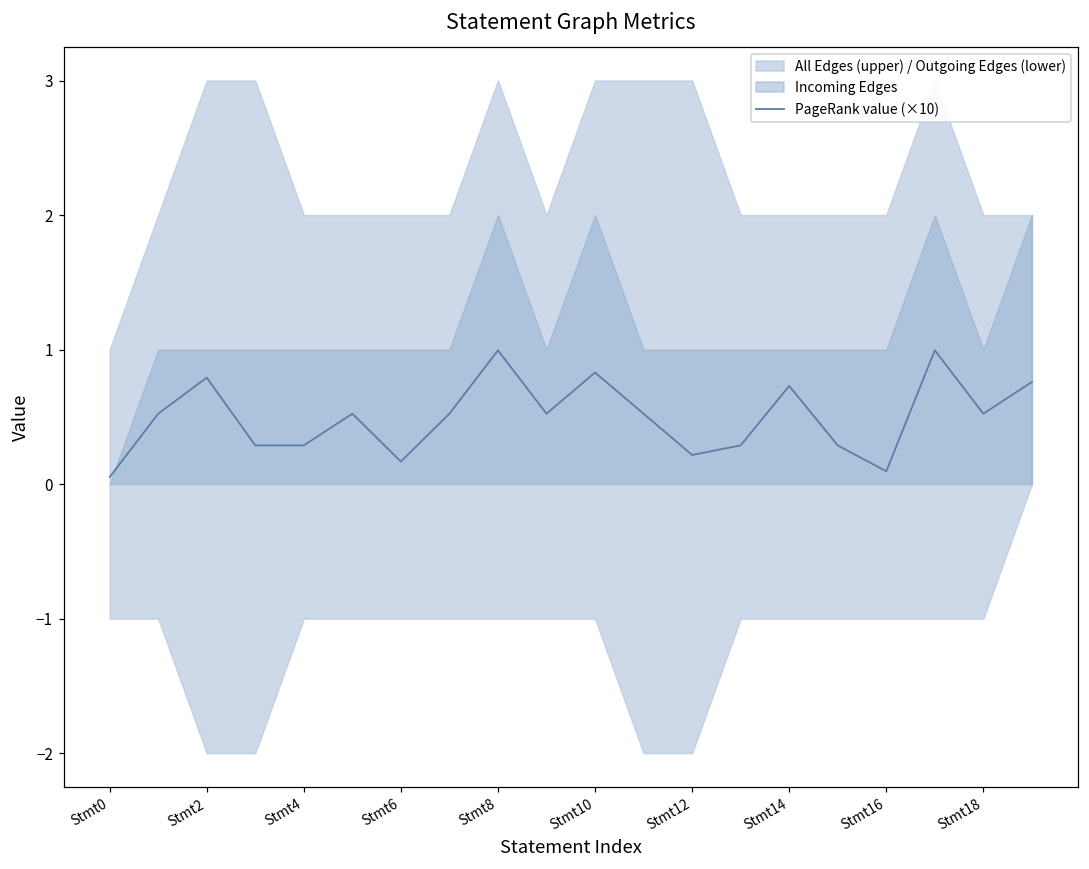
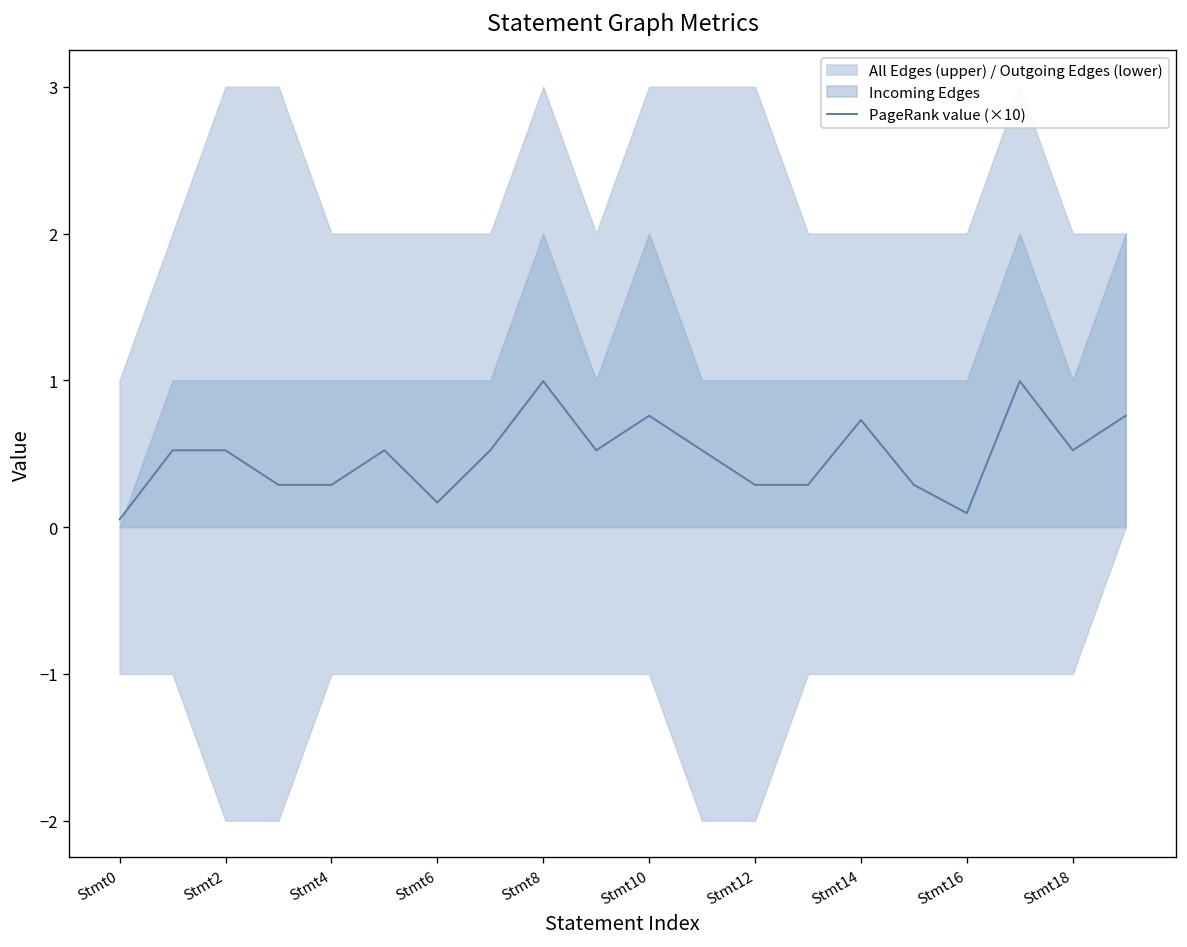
PageRank value (×10), Stmt2: 0.79 -> 0.52
PageRank value (×10), Stmt10: 0.83 -> 0.76
PageRank value (×10), Stmt12: 0.22 -> 0.29
